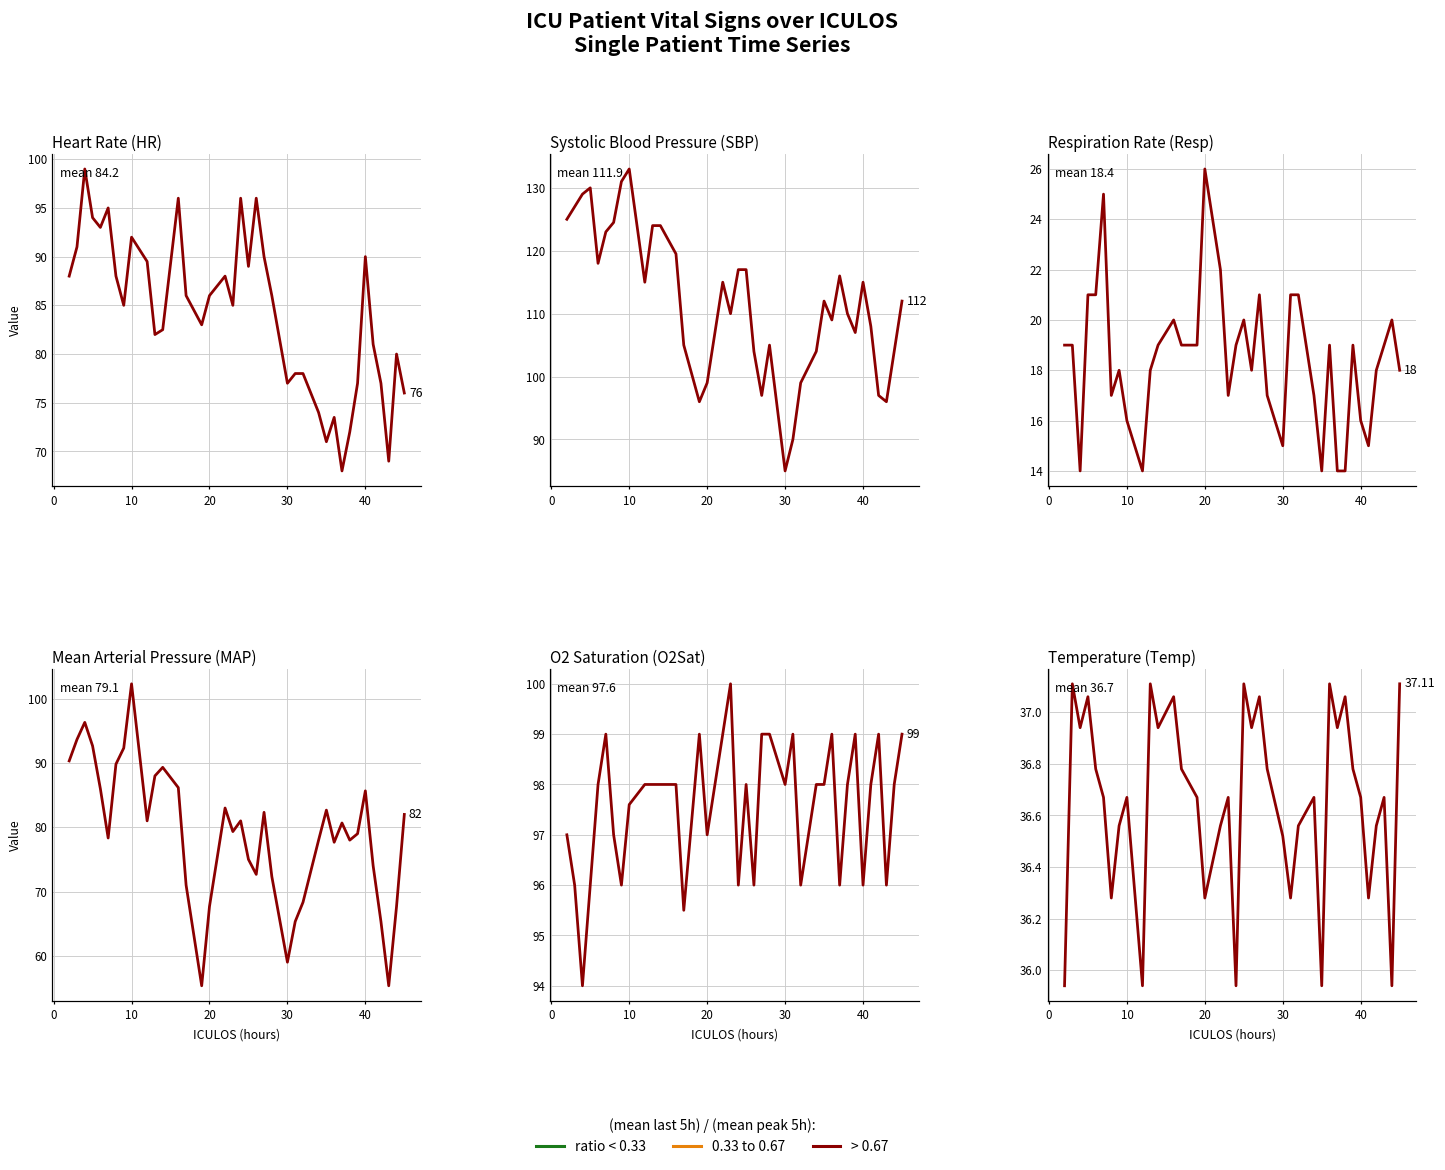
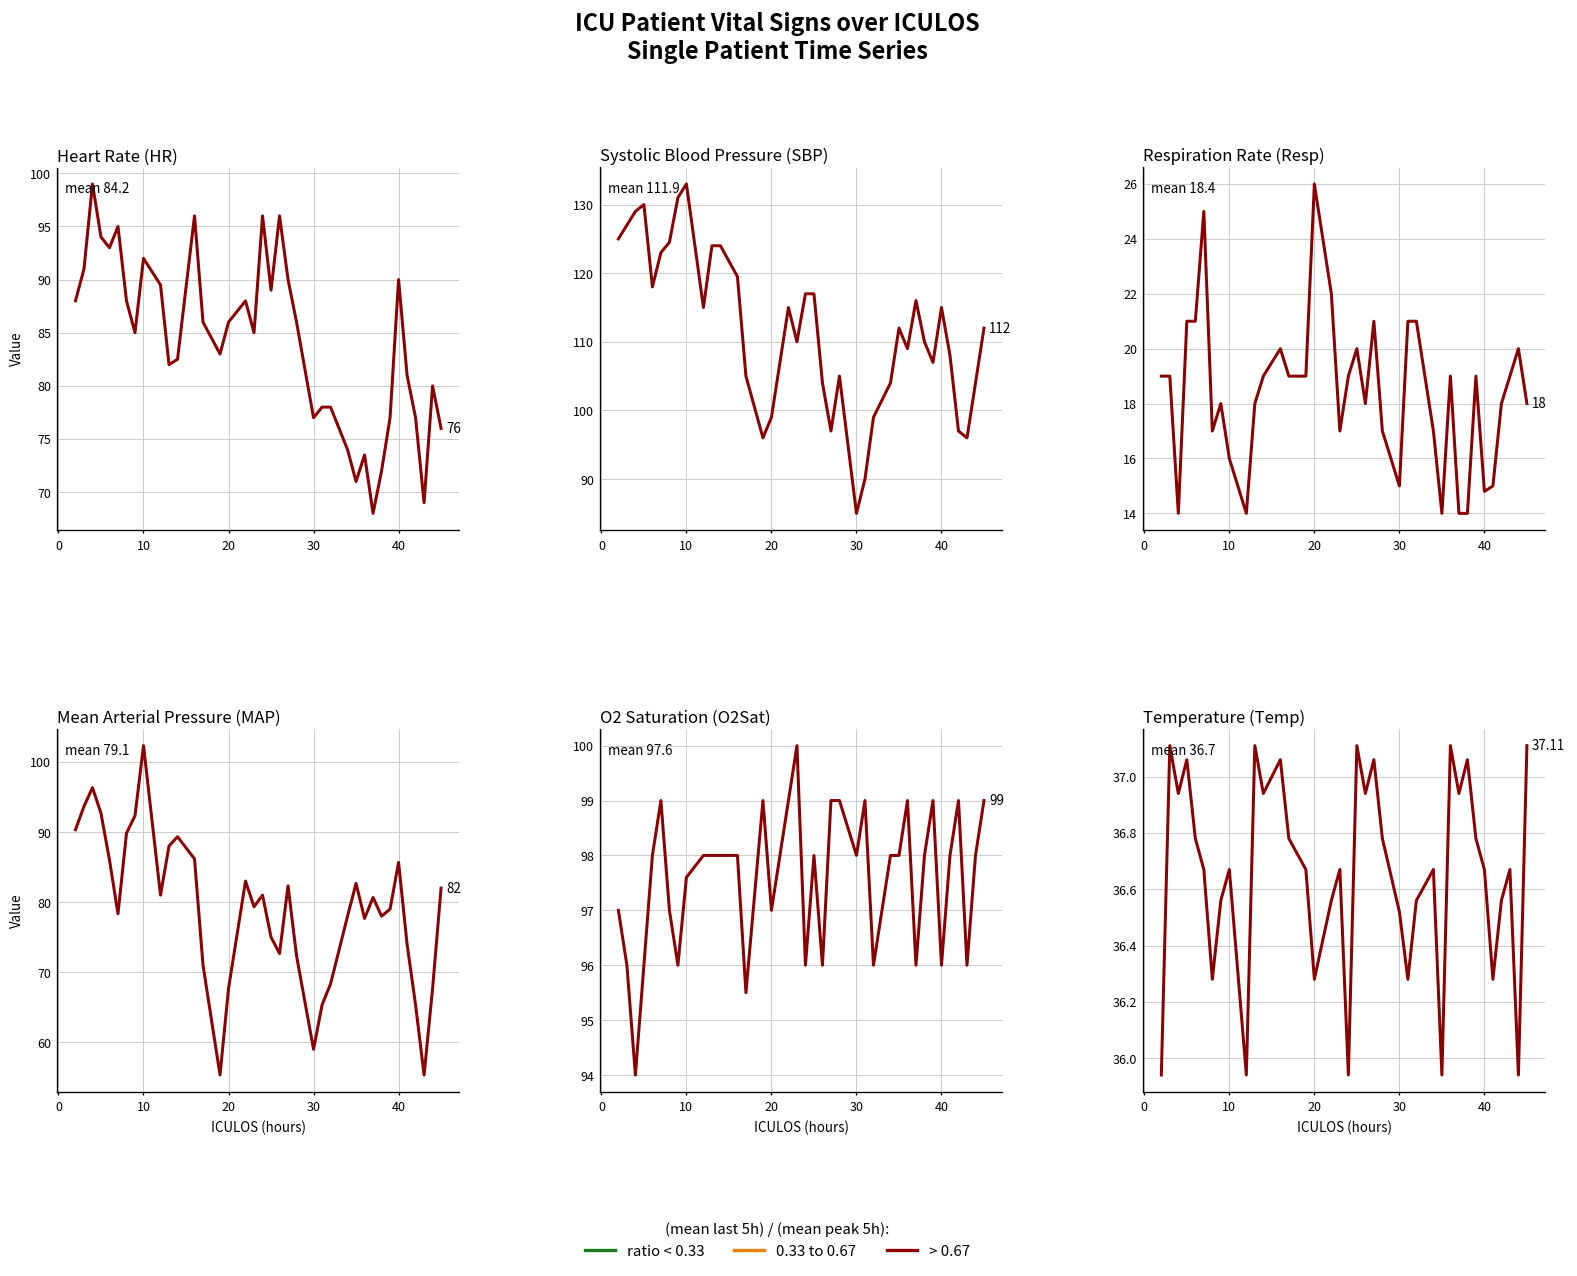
Respiration Rate (Resp), 40: 16.0 -> 14.8
